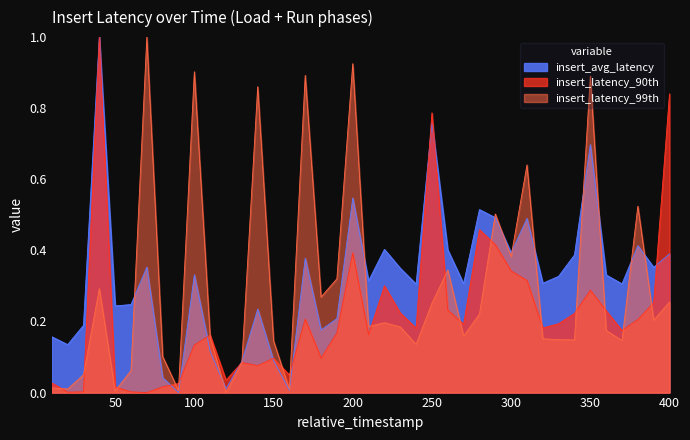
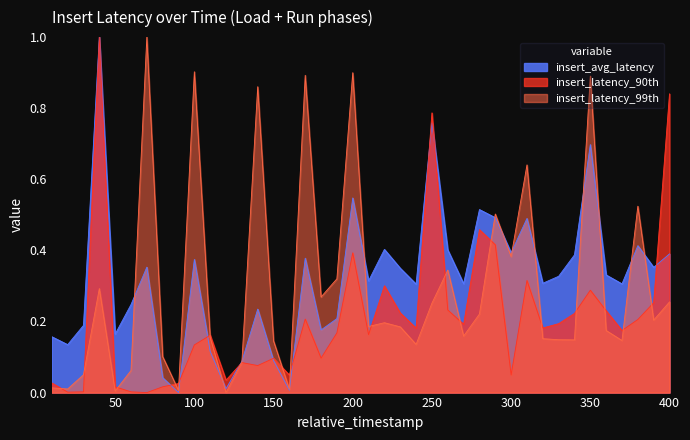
insert_avg_latency, 50: 0.24 -> 0.16
insert_avg_latency, 100: 0.33 -> 0.37
insert_latency_99th, 200: 0.93 -> 0.90
insert_latency_90th, 300: 0.34 -> 0.05
